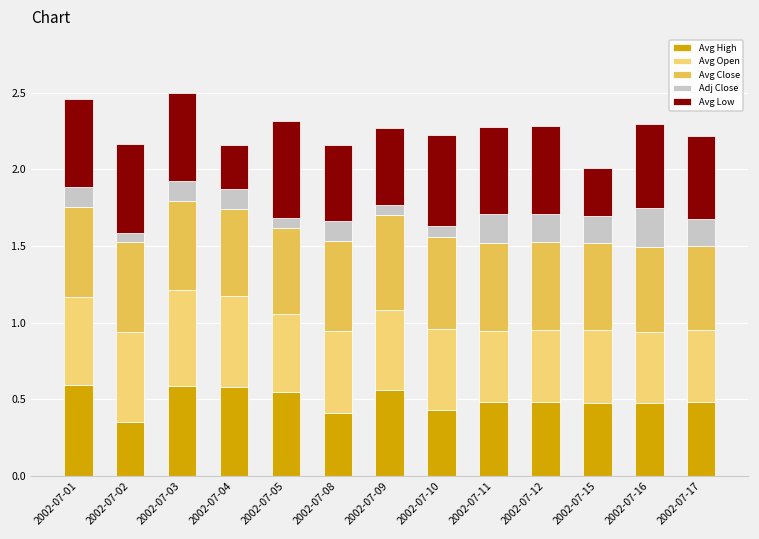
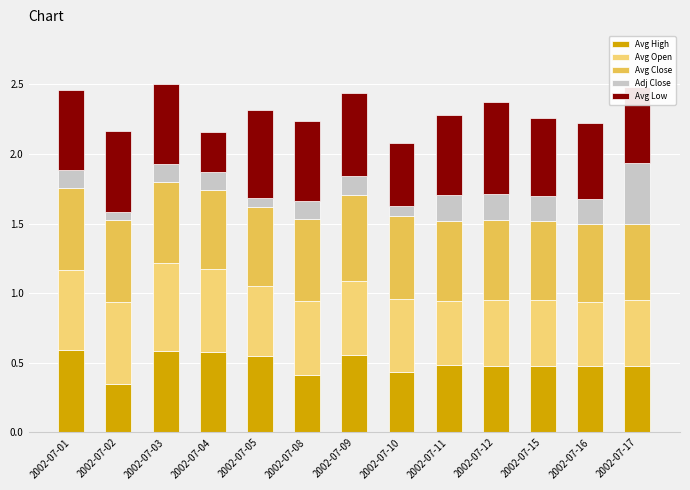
Avg Low, 2002-07-08: 0.50 -> 0.57
Adj Close, 2002-07-09: 0.06 -> 0.14
Avg Low, 2002-07-09: 0.50 -> 0.60
Avg Low, 2002-07-10: 0.59 -> 0.45
Avg Low, 2002-07-12: 0.57 -> 0.66
Avg Low, 2002-07-15: 0.31 -> 0.56
Adj Close, 2002-07-16: 0.25 -> 0.18
Adj Close, 2002-07-17: 0.17 -> 0.43
